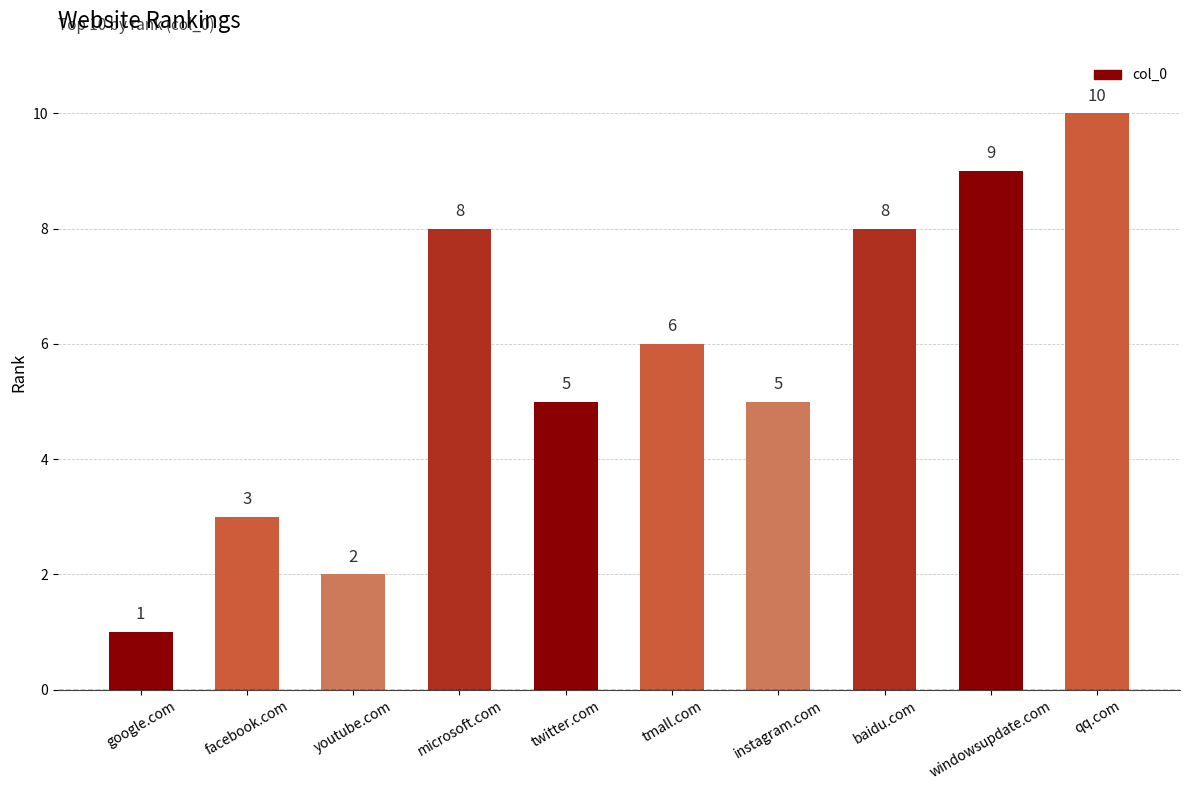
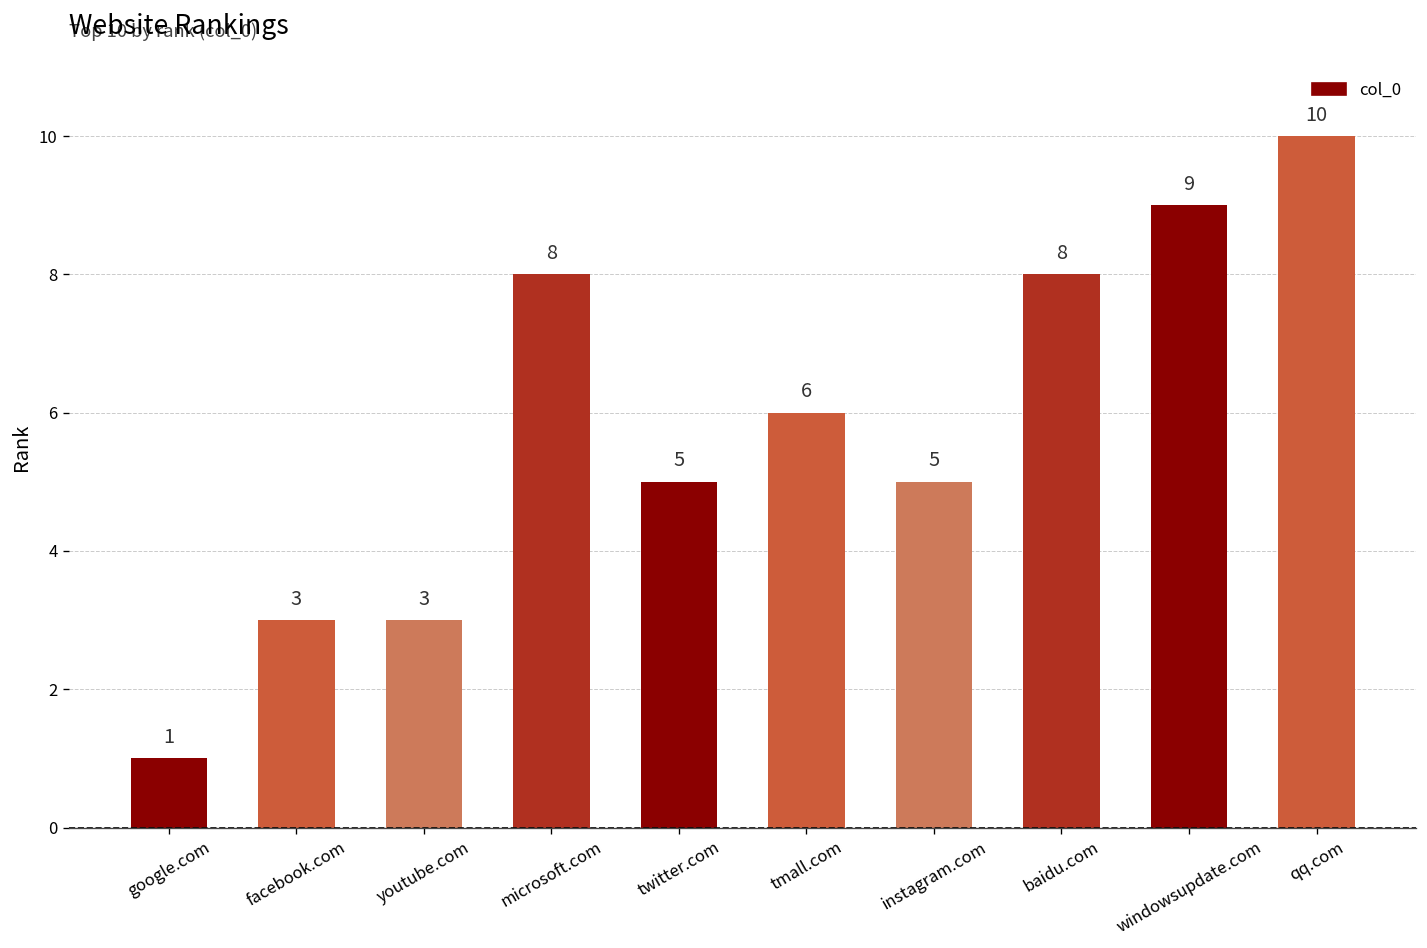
youtube.com: 2 -> 3
